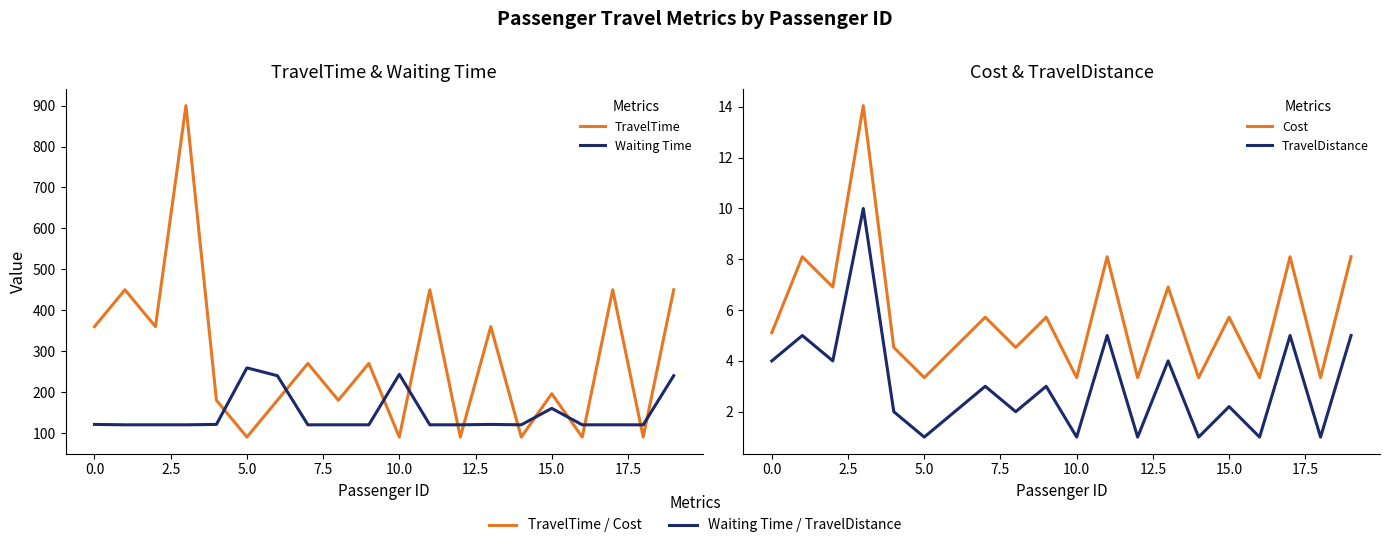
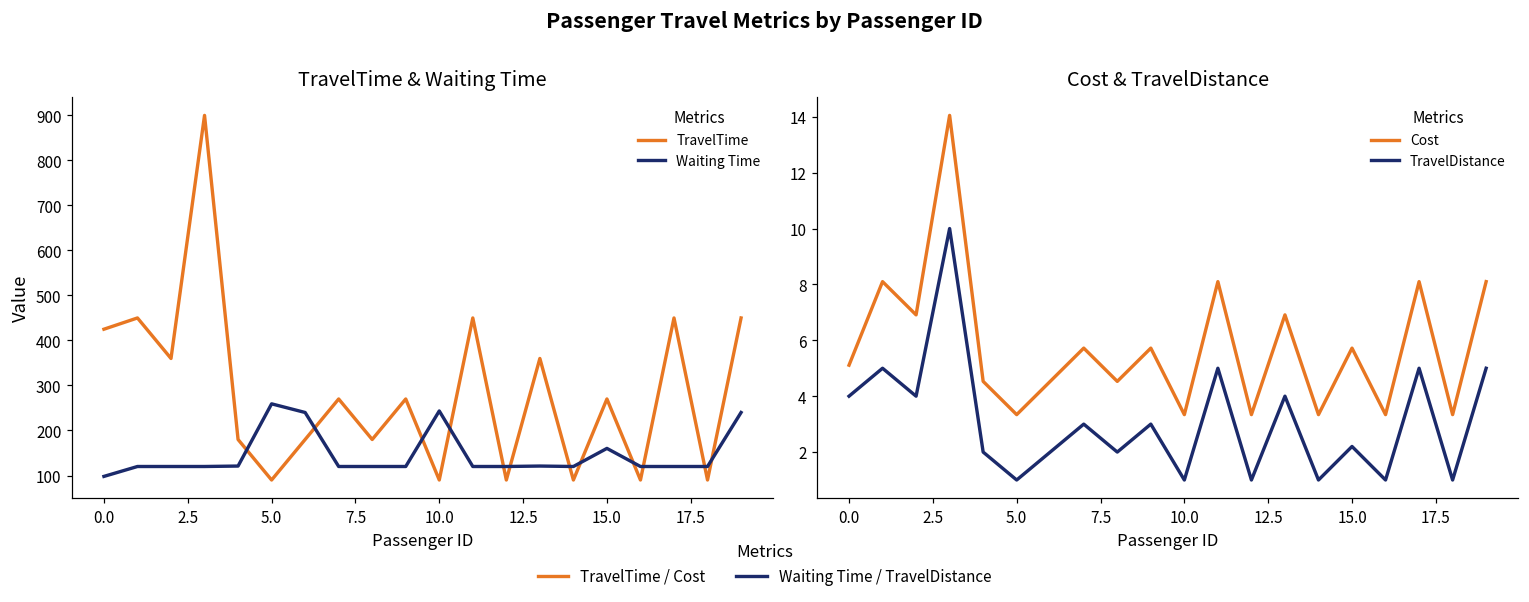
TravelTime & Waiting Time, TravelTime, 0.0: 360 -> 430
TravelTime & Waiting Time, Waiting Time, 0.0: 120 -> 100
TravelTime & Waiting Time, TravelTime, 15.0: 200 -> 270
